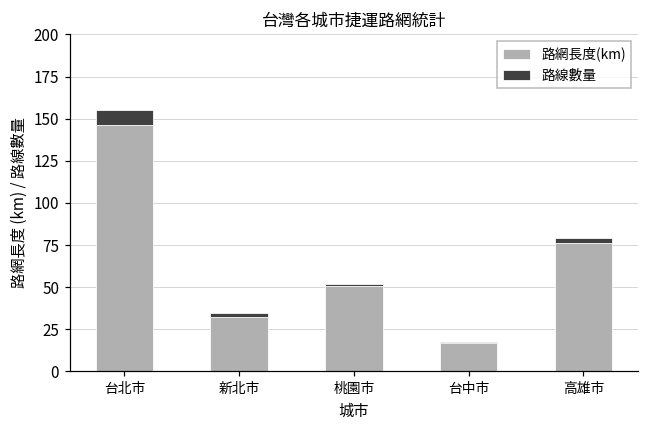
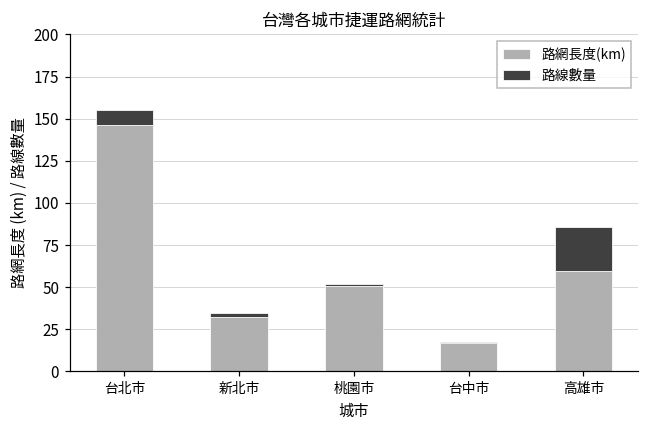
路網長度(km), 高雄市: 76 -> 60
路線數量, 高雄市: 3 -> 26
